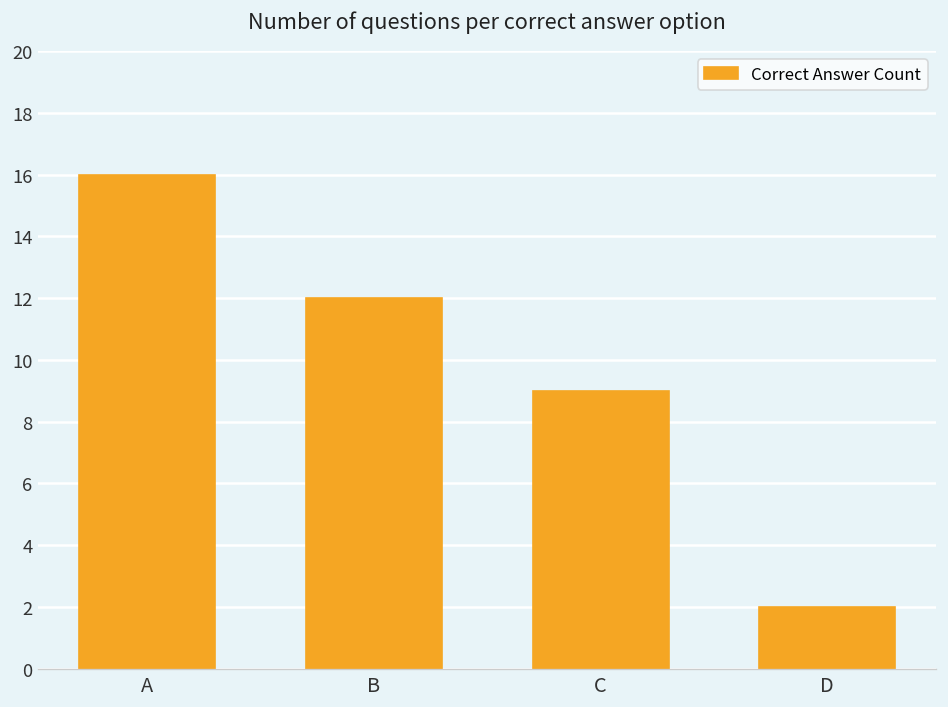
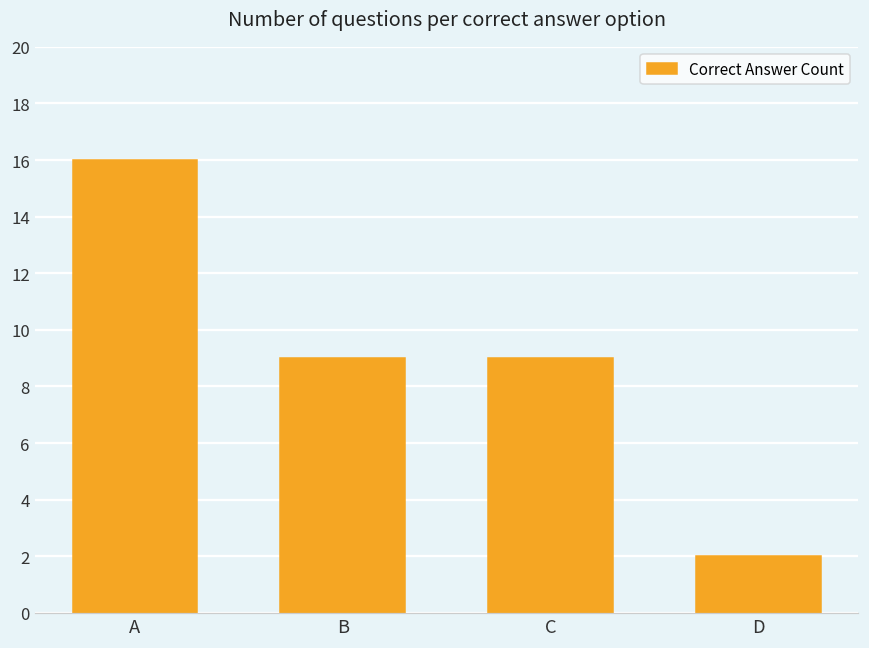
B: 12 -> 9
